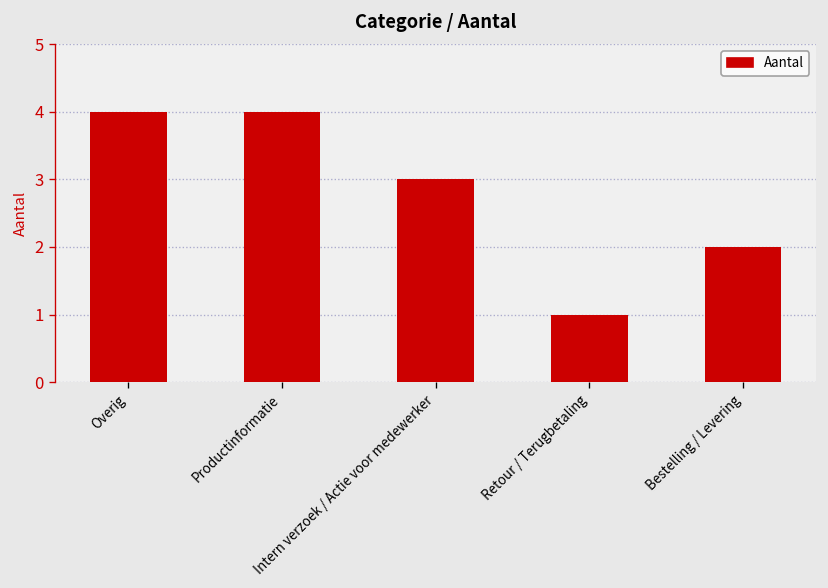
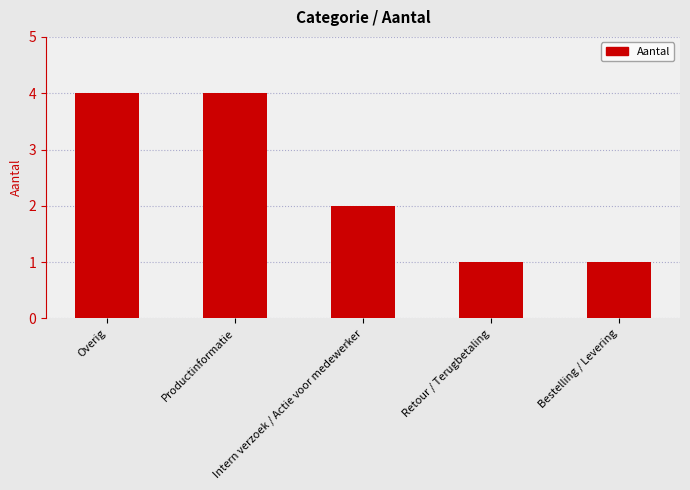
Intern verzoek / Actie voor medewerker: 3 -> 2
Bestelling / Levering: 2 -> 1
